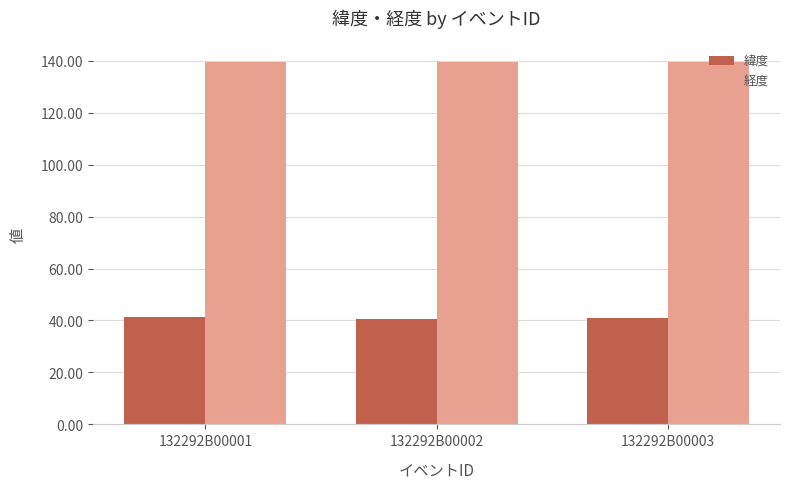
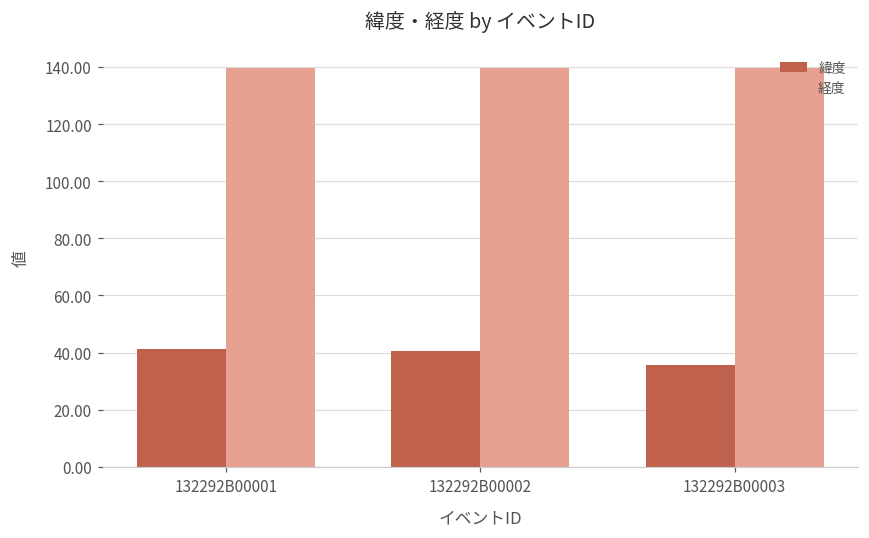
緯度, 132292B00003: 41 -> 36
